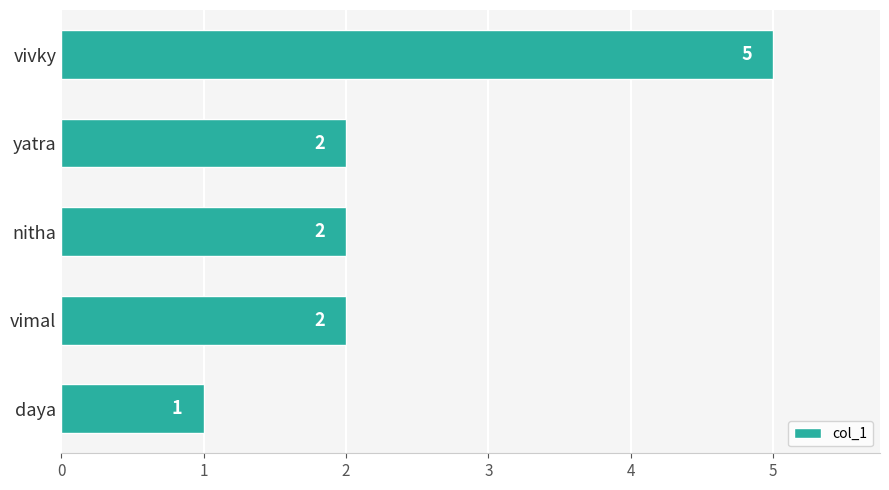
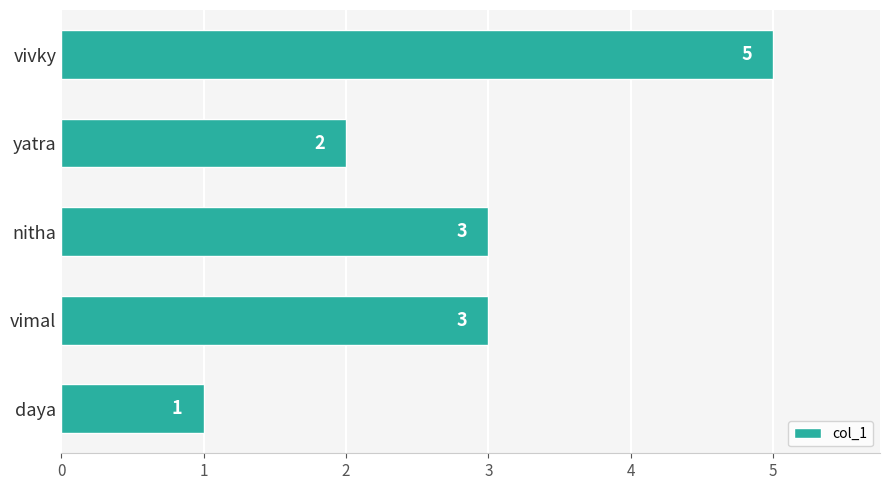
nitha: 2 -> 3
vimal: 2 -> 3
